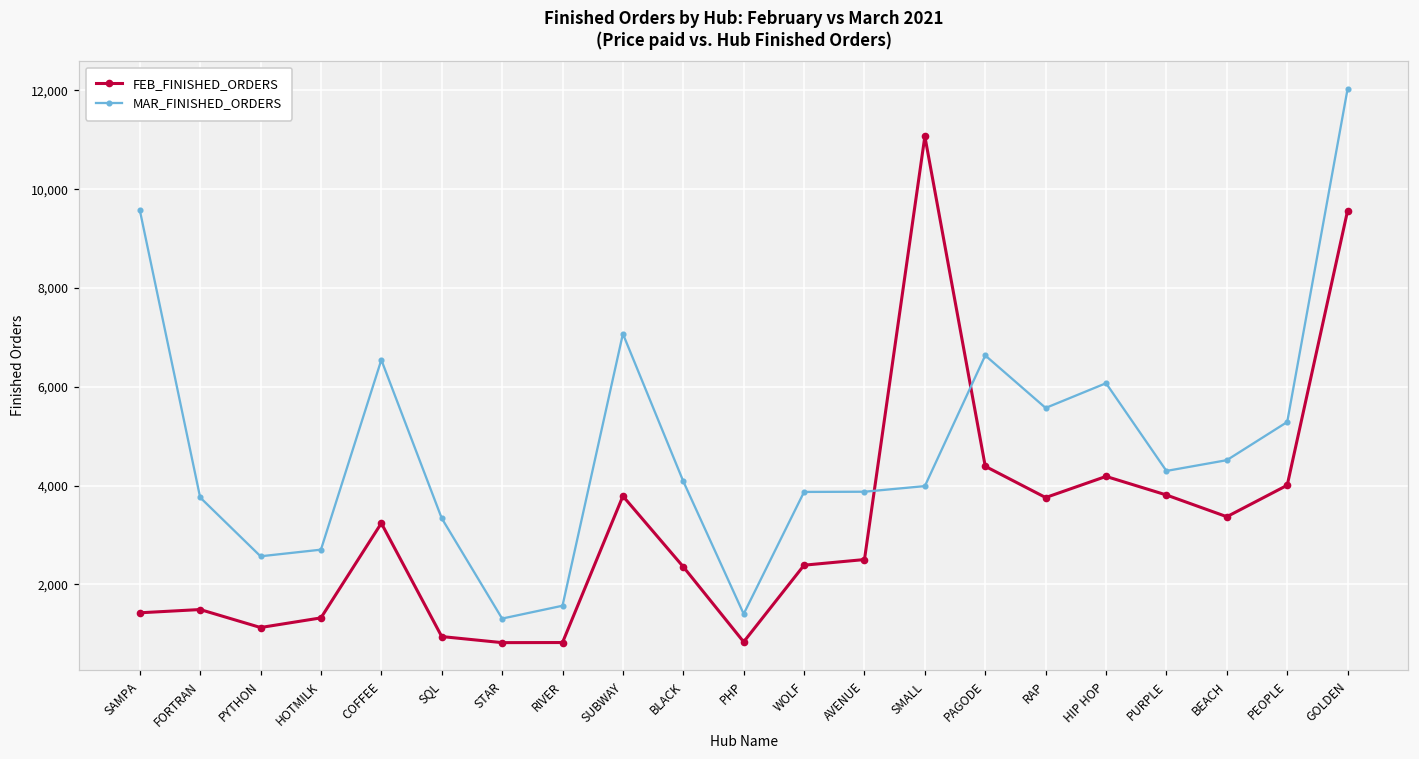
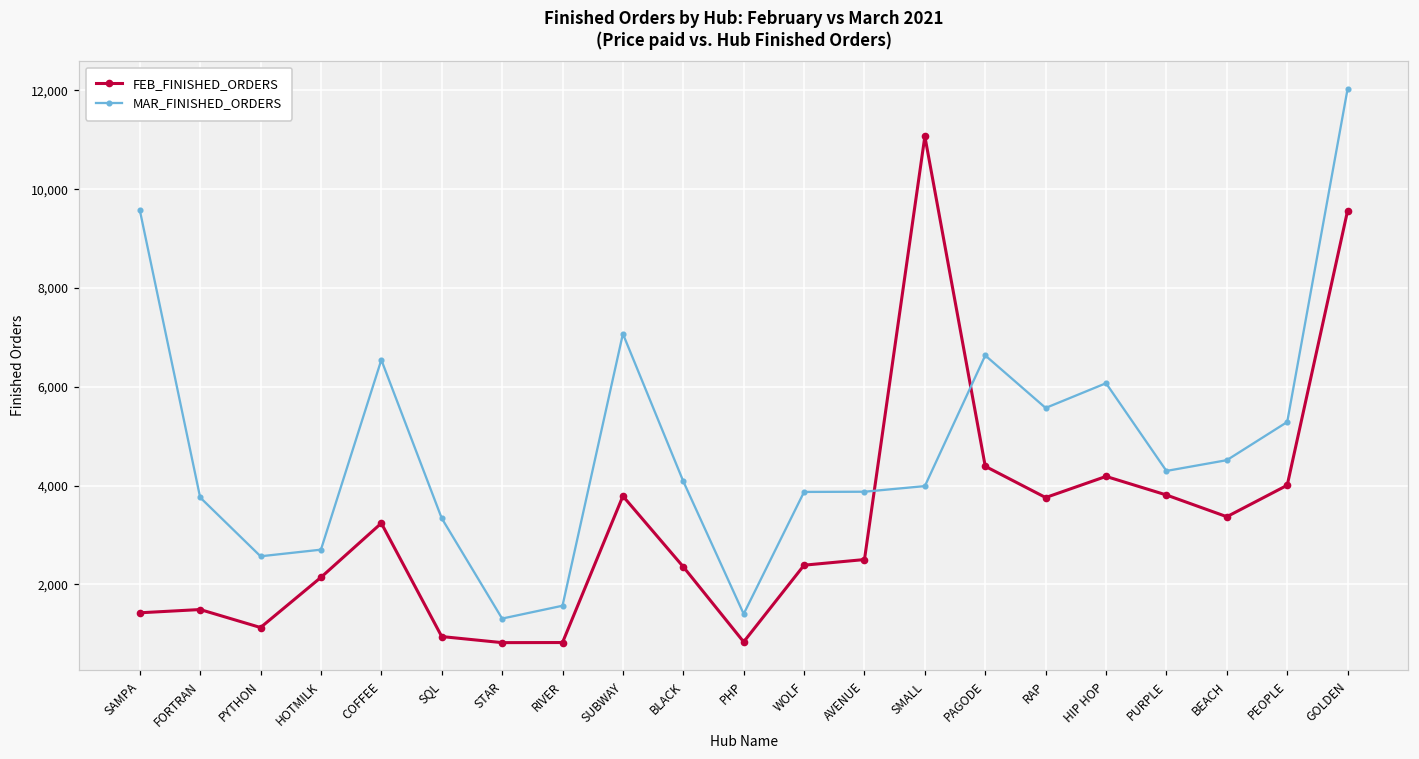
FEB_FINISHED_ORDERS, HOTMILK: 1,300 -> 2,100
